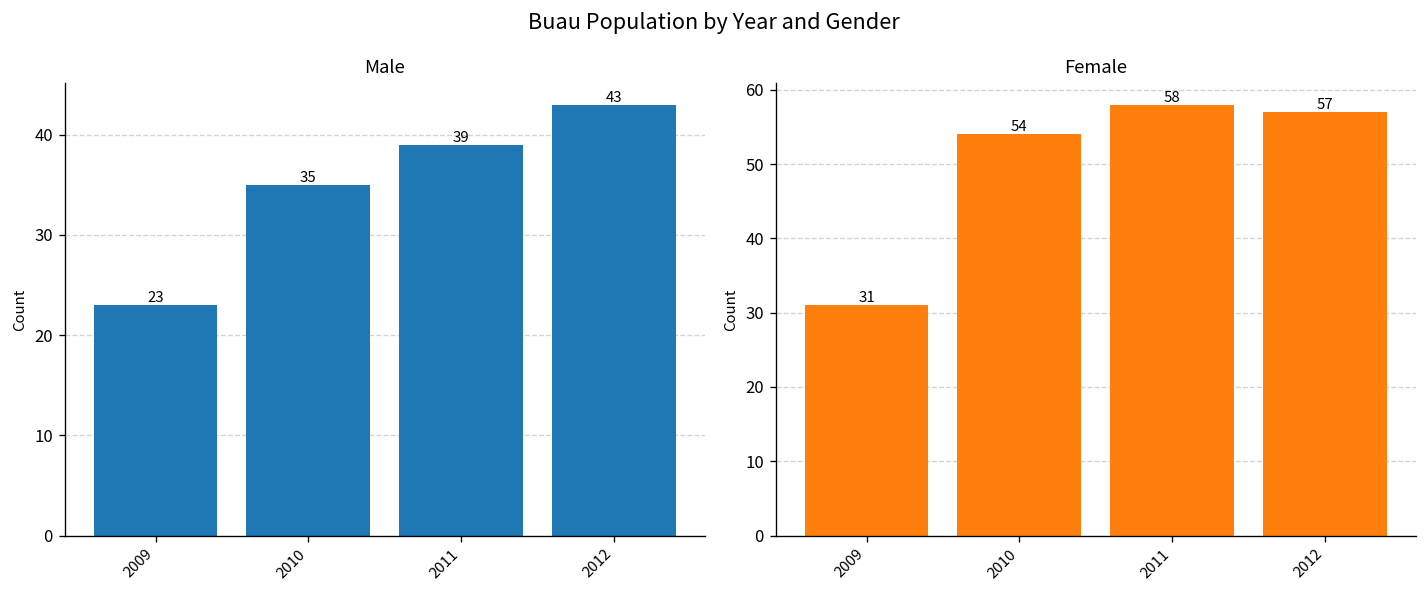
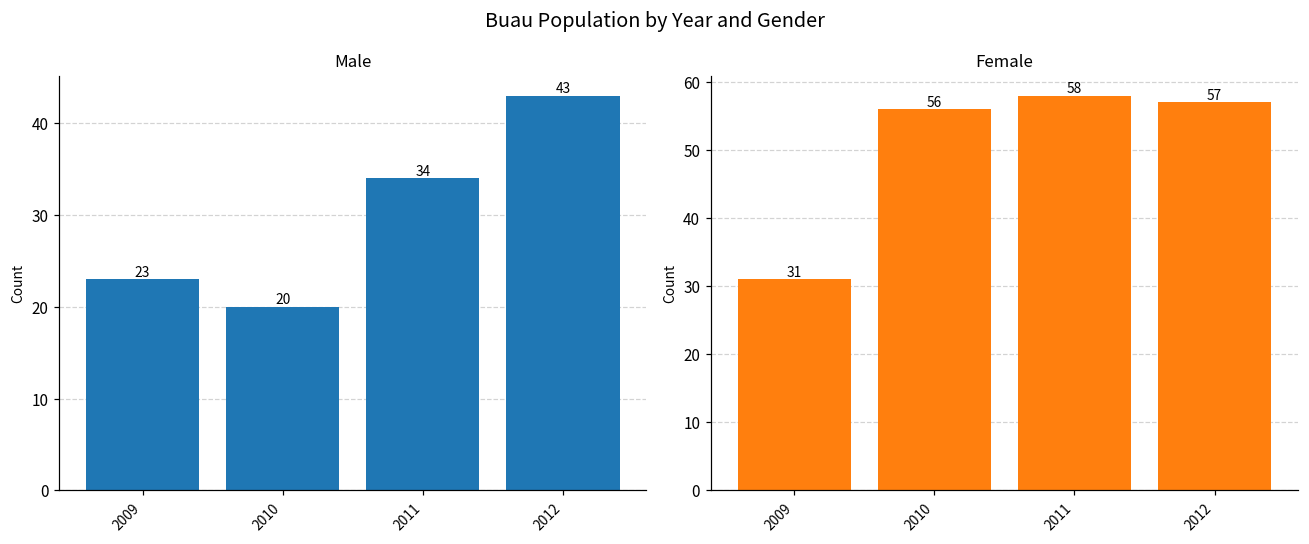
Male, 2010: 35 -> 20
Male, 2011: 39 -> 34
Female, 2010: 54 -> 56
